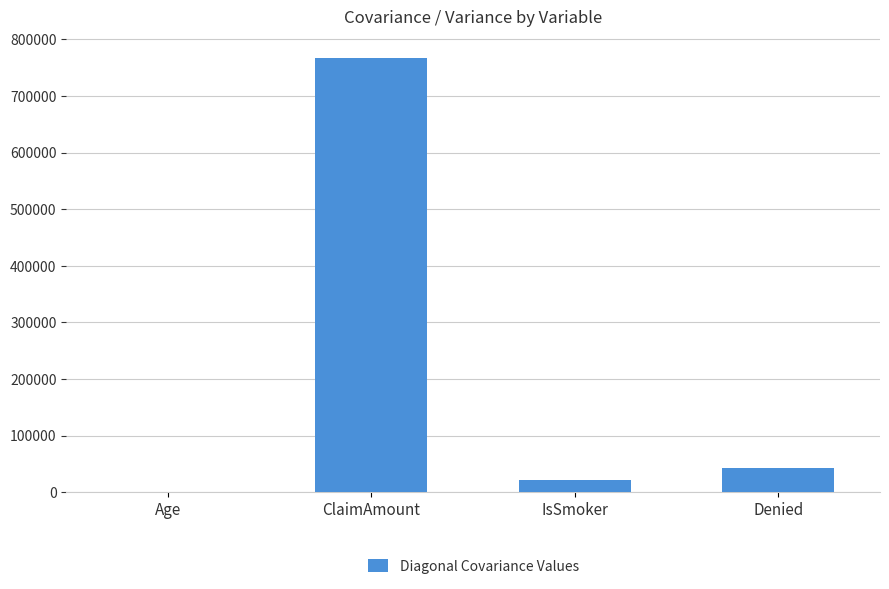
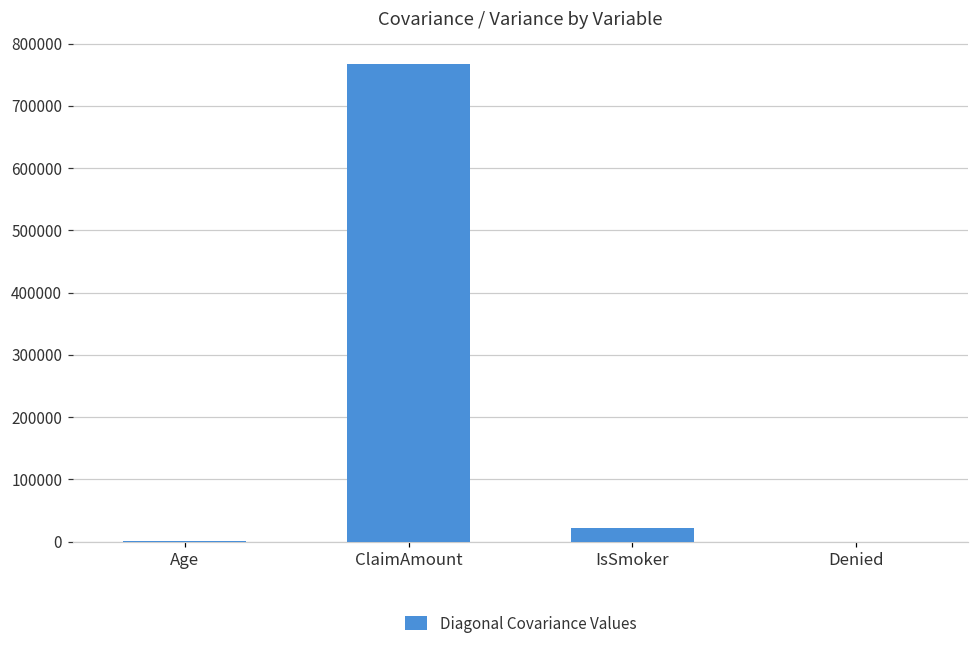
Denied: 40000 -> 0
